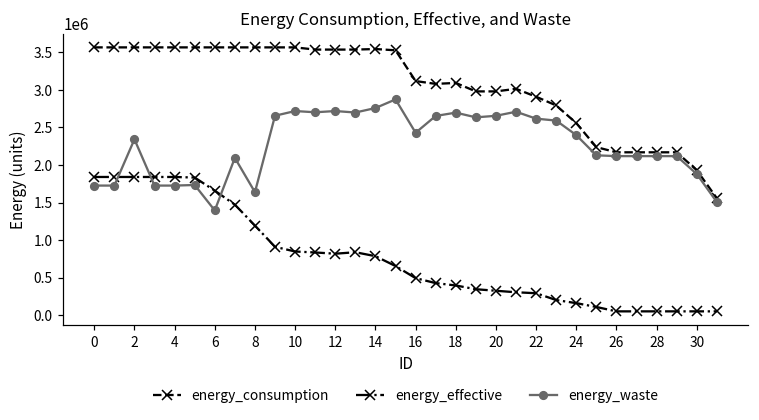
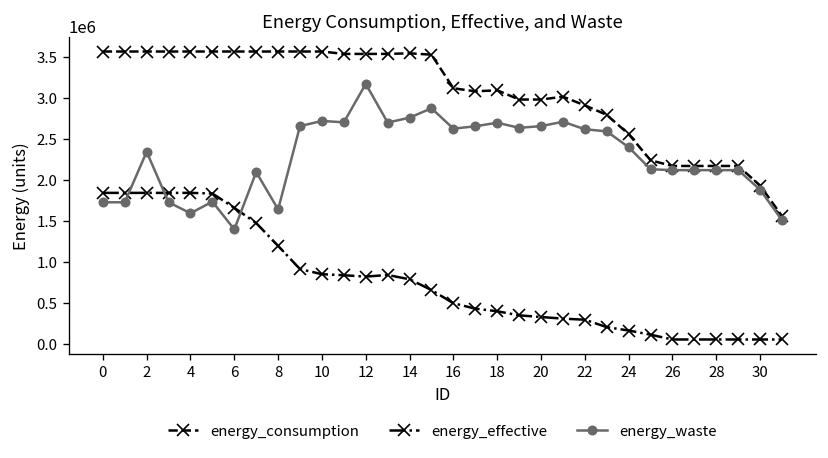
energy_waste, 4: 1700000 -> 1600000
energy_waste, 12: 2700000 -> 3200000
energy_waste, 16: 2400000 -> 2600000
